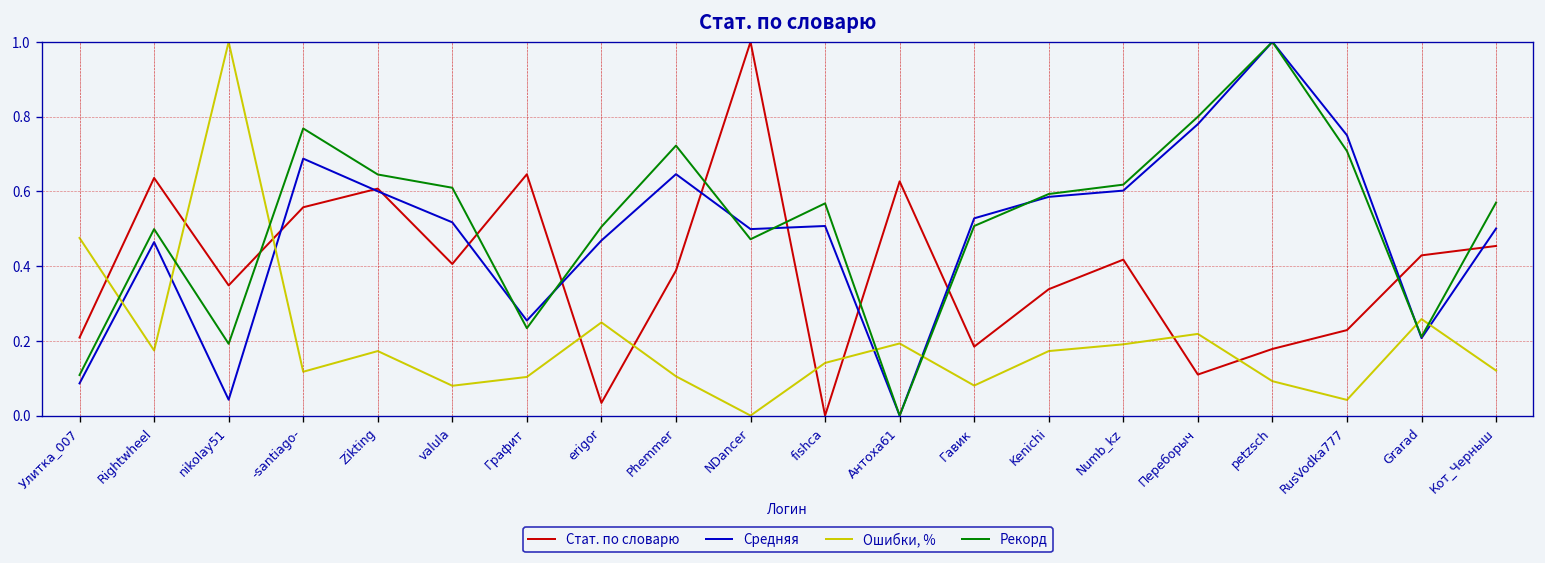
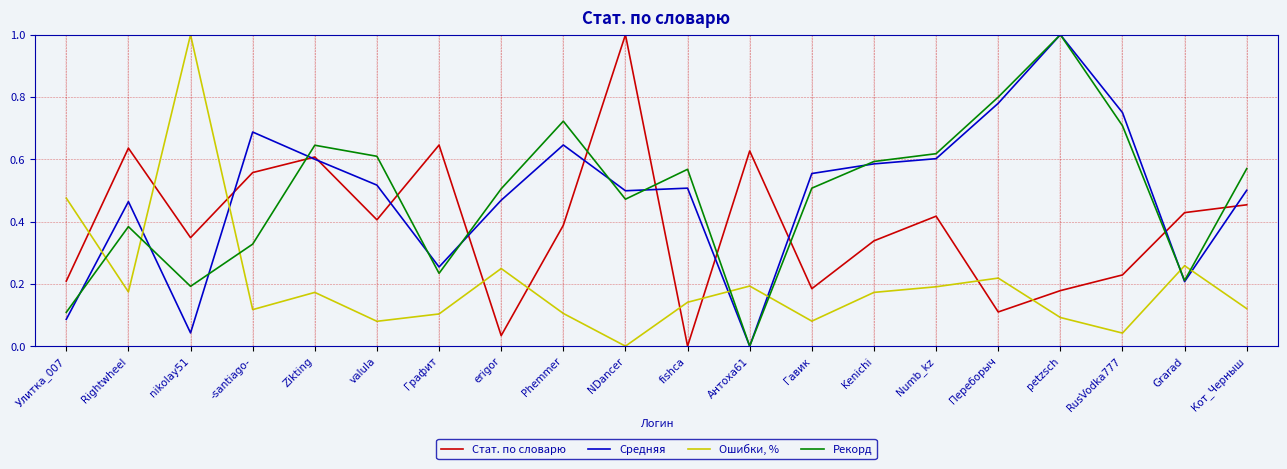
Рекорд, Rightwheel: 0.50 -> 0.38
Рекорд, -santiago-: 0.77 -> 0.33
Средняя, Гавик: 0.53 -> 0.55
